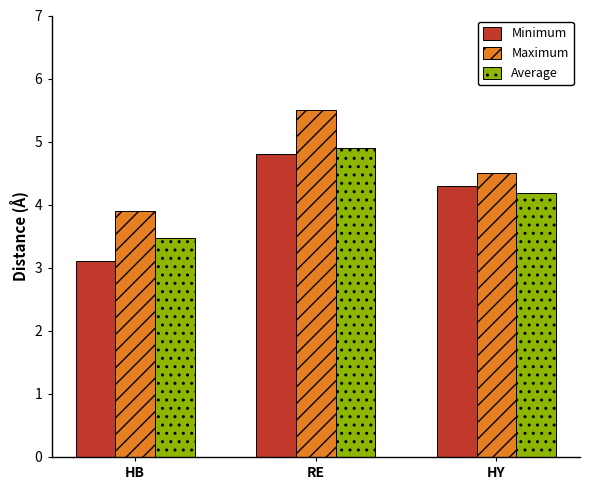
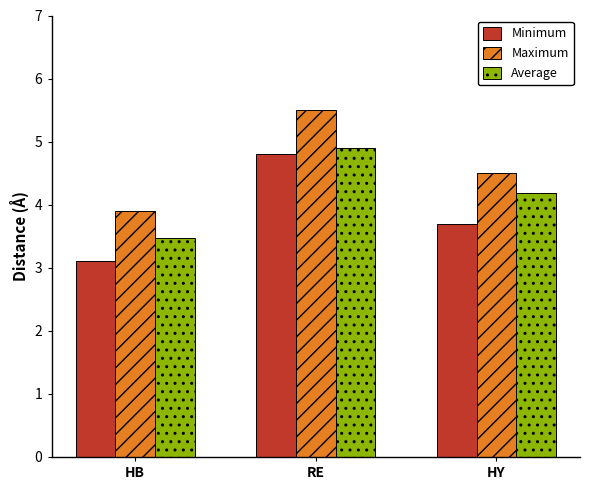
Minimum, HY: 4.3 -> 3.7
